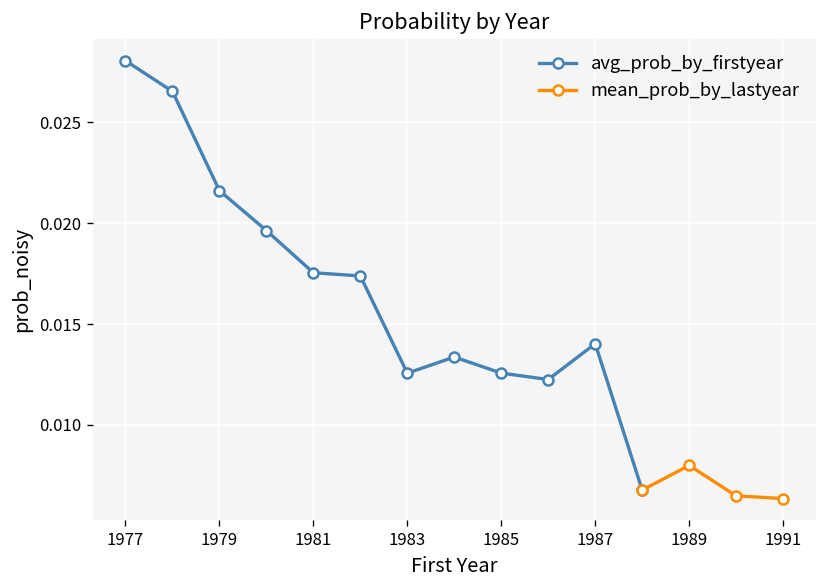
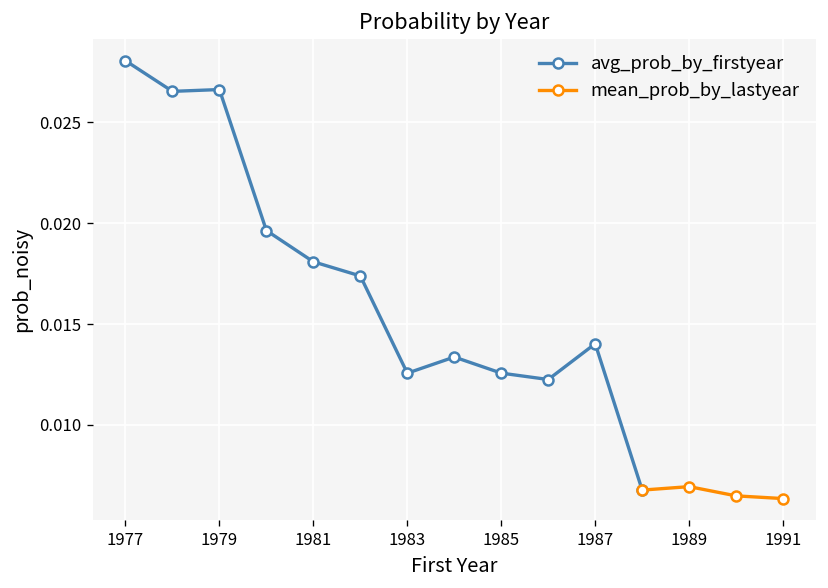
avg_prob_by_firstyear, 1979: 0.0216 -> 0.0266
avg_prob_by_firstyear, 1981: 0.0175 -> 0.0181
mean_prob_by_lastyear, 1989: 0.0080 -> 0.0069
